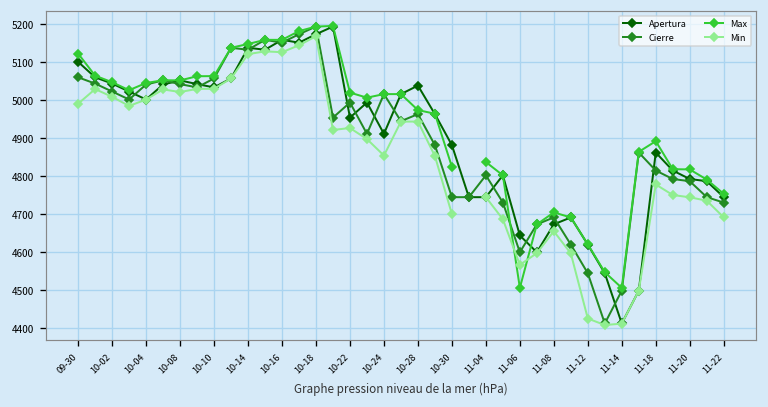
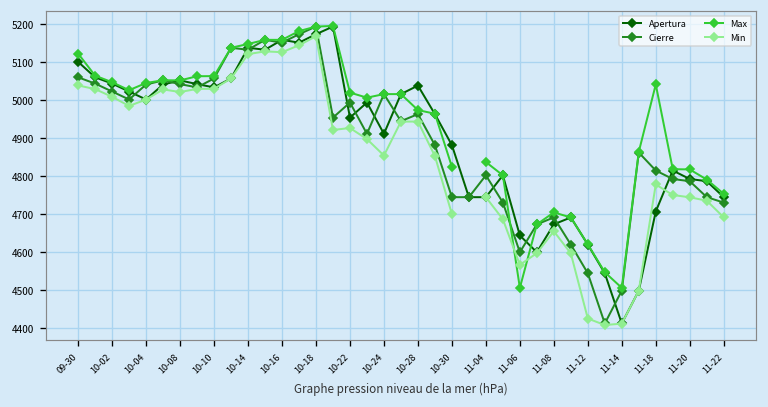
Min, 09-30: 4990 -> 5040
Apertura, 11-18: 4860 -> 4710
Max, 11-18: 4890 -> 5040
